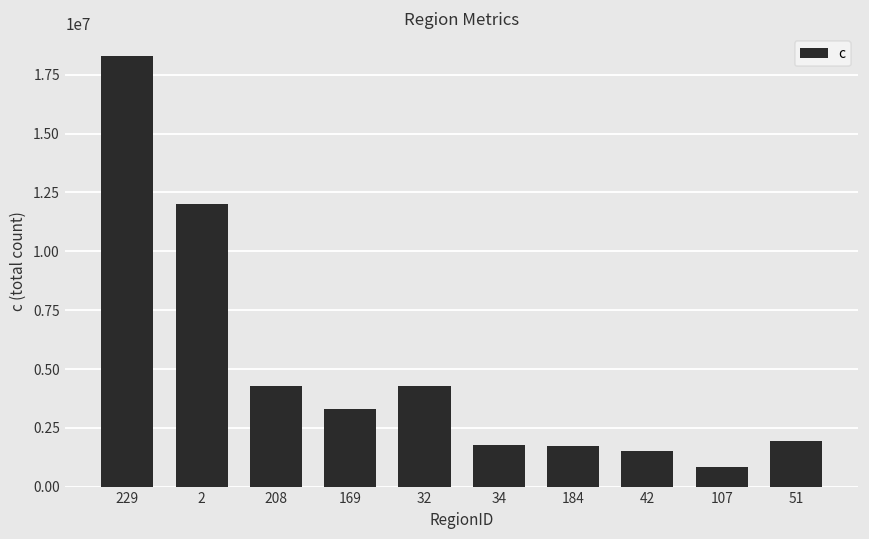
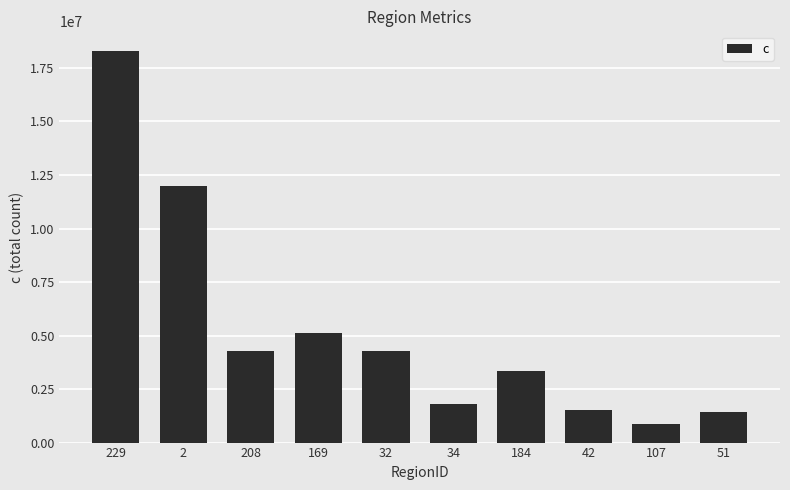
169: 3300000 -> 5100000
184: 1800000 -> 3400000
51: 2000000 -> 1400000
